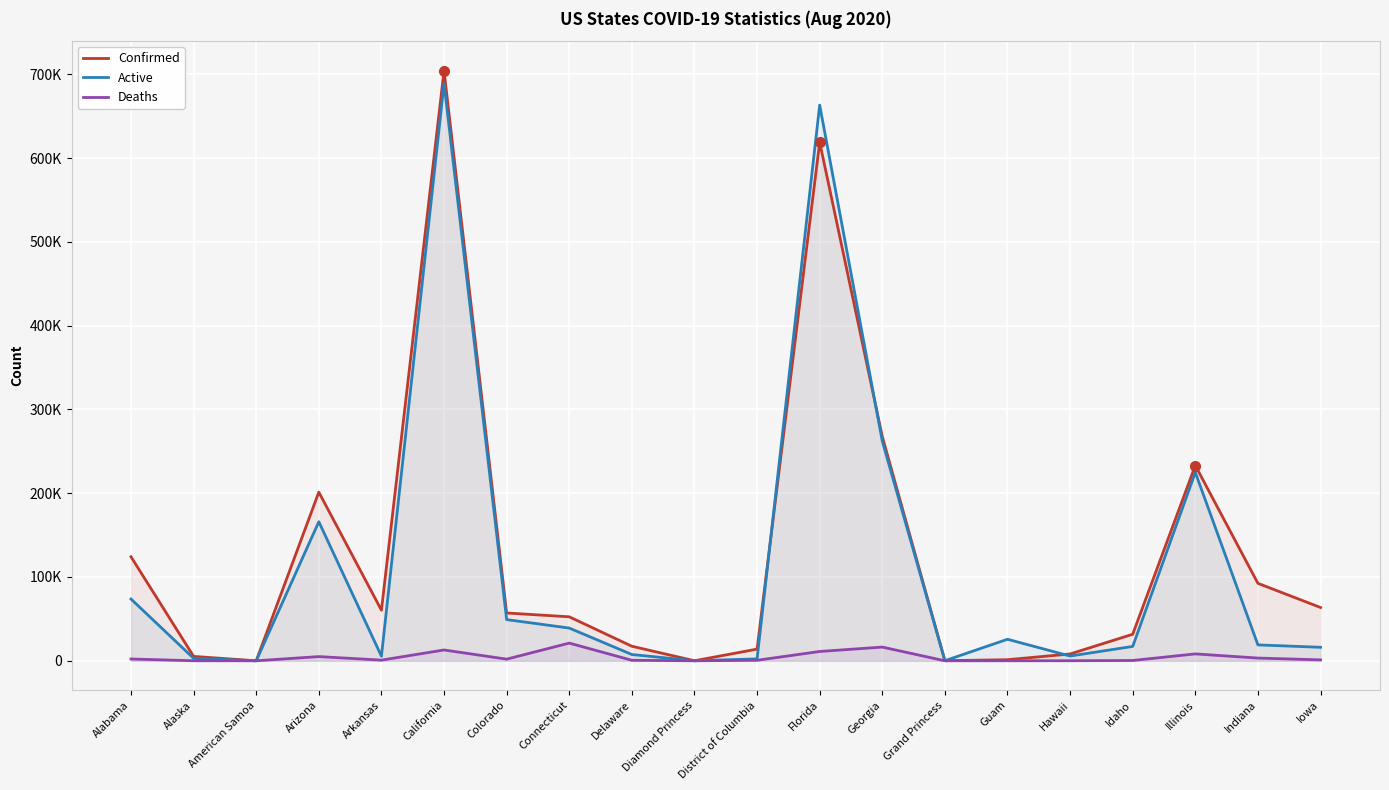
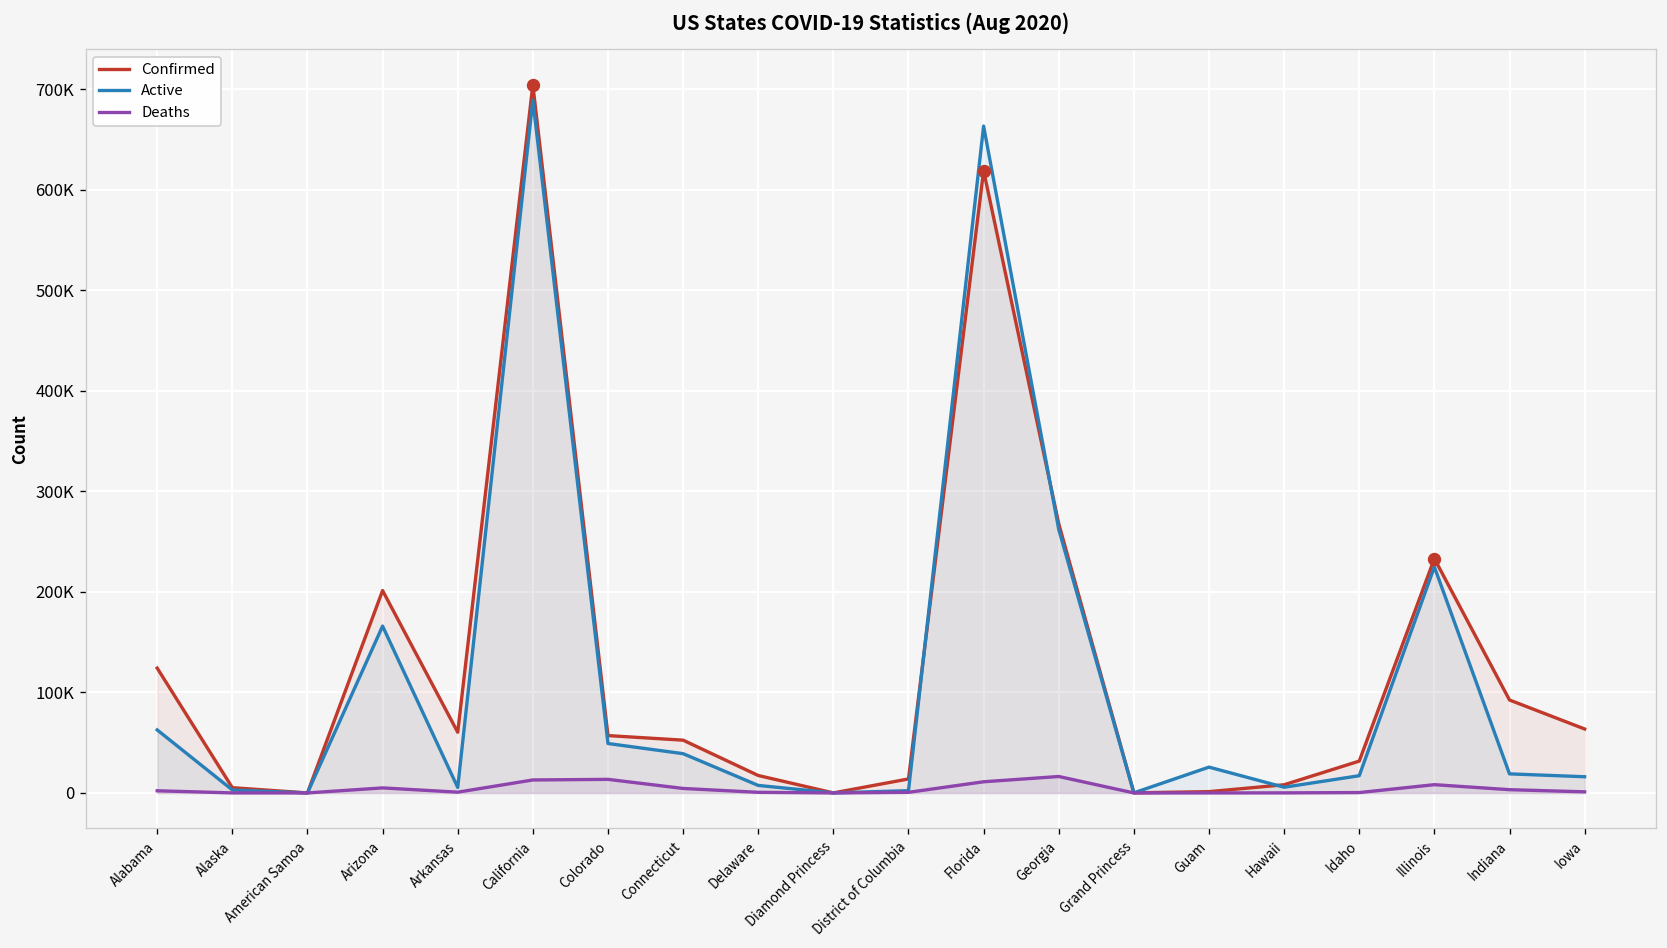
Active, Alabama: 70000 -> 60000
Deaths, Colorado: 0 -> 10000
Deaths, Connecticut: 20000 -> 0
